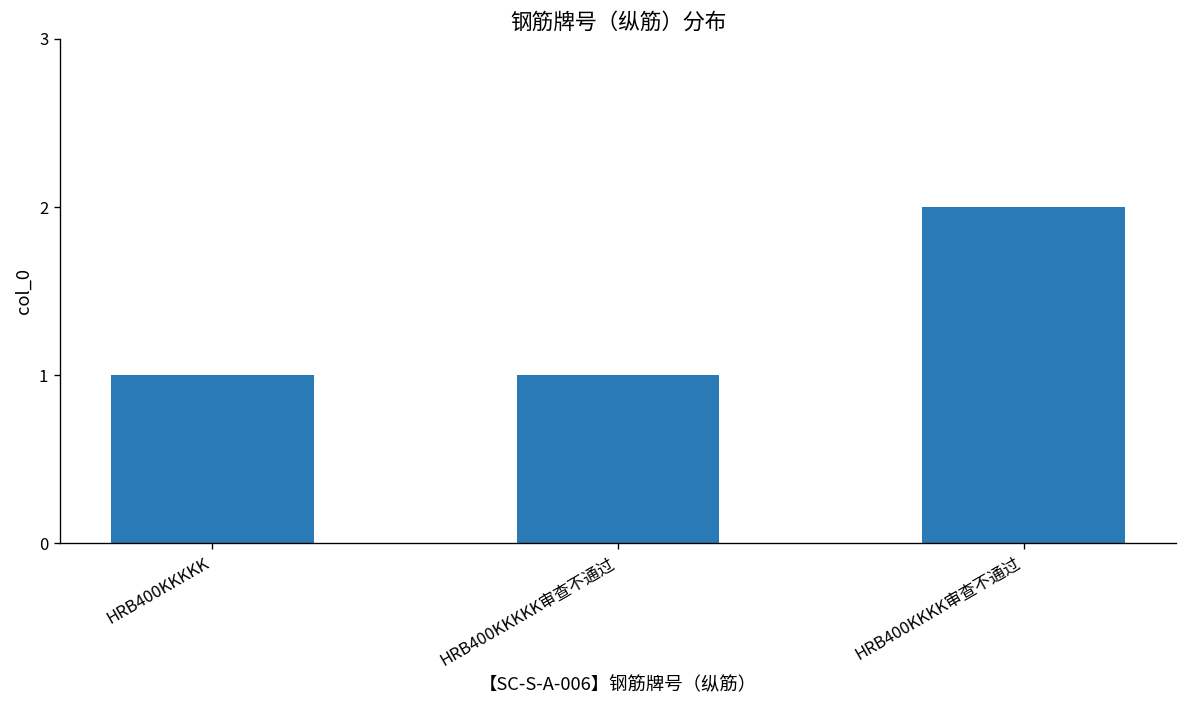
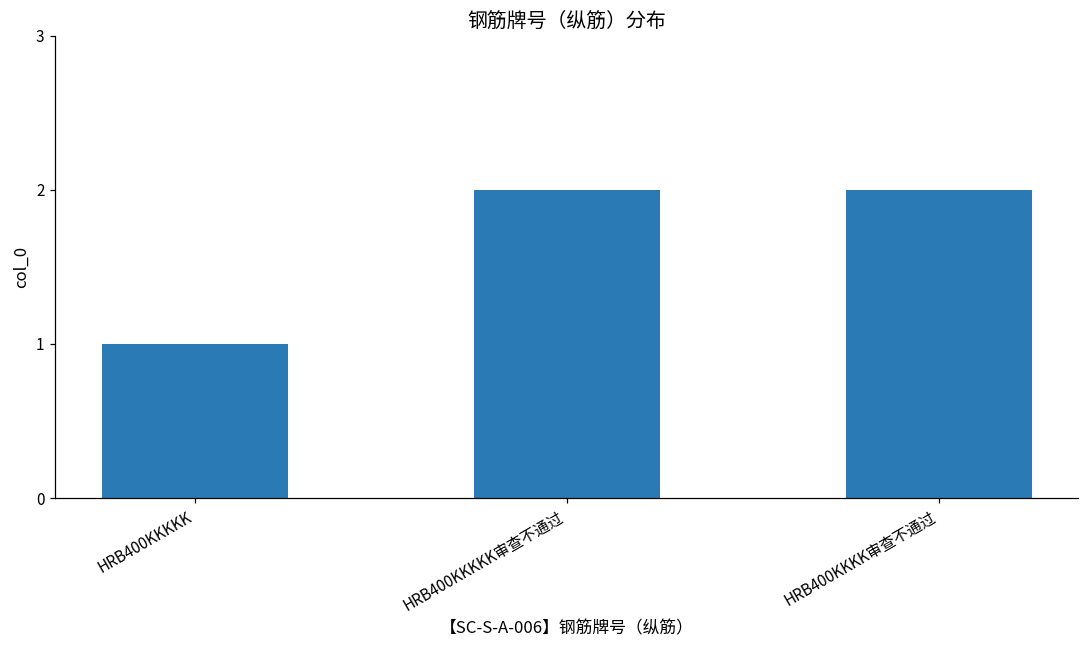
HRB400KKKKK审查不通过: 1 -> 2
